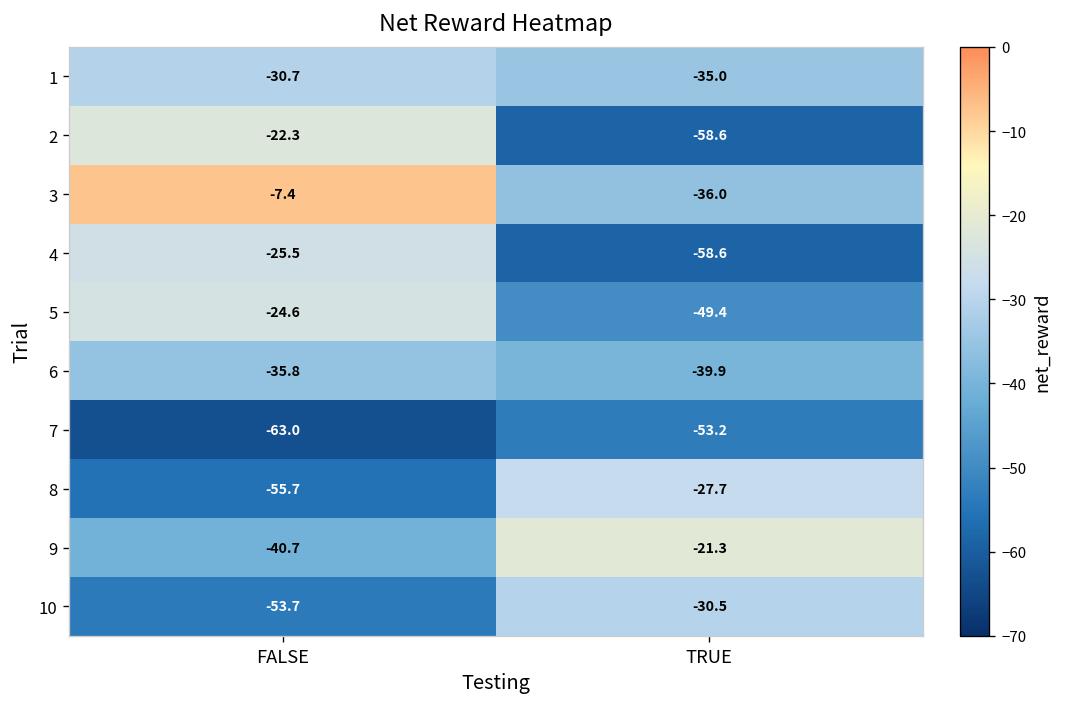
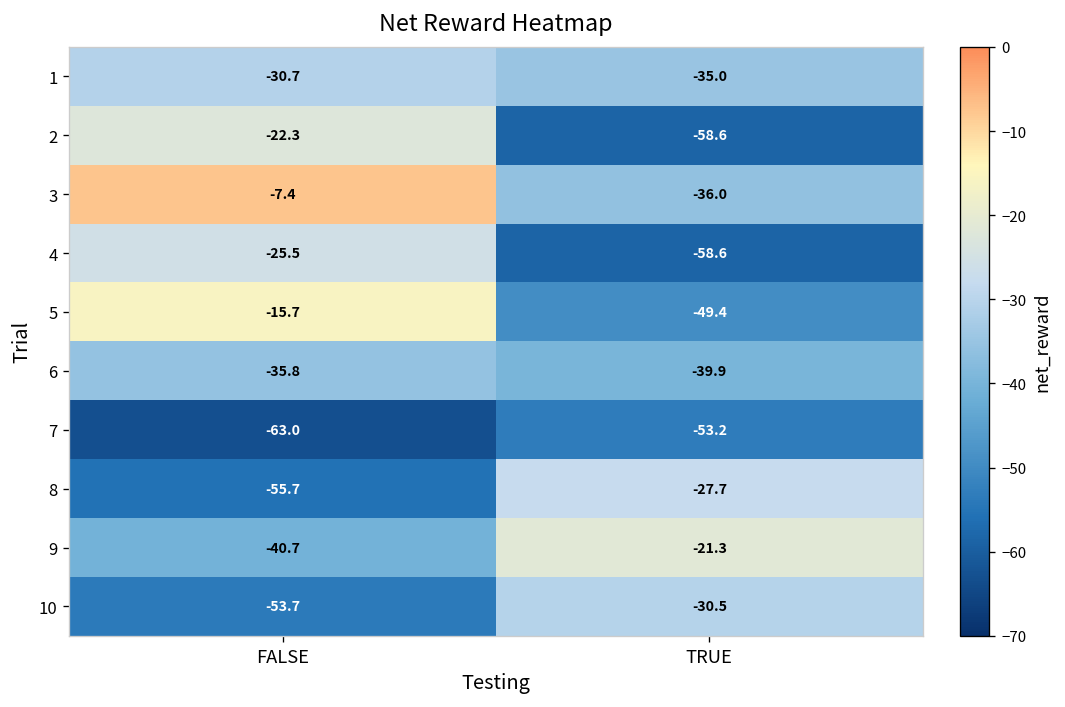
5, FALSE: -24.6 -> -15.7
